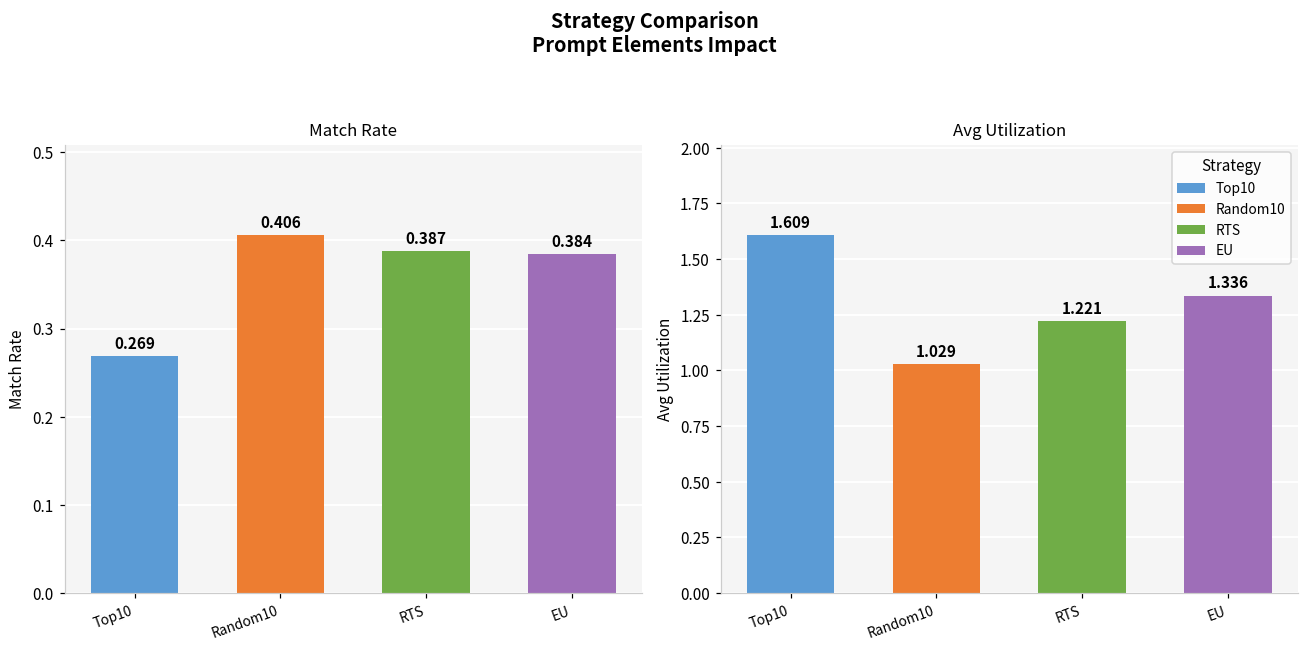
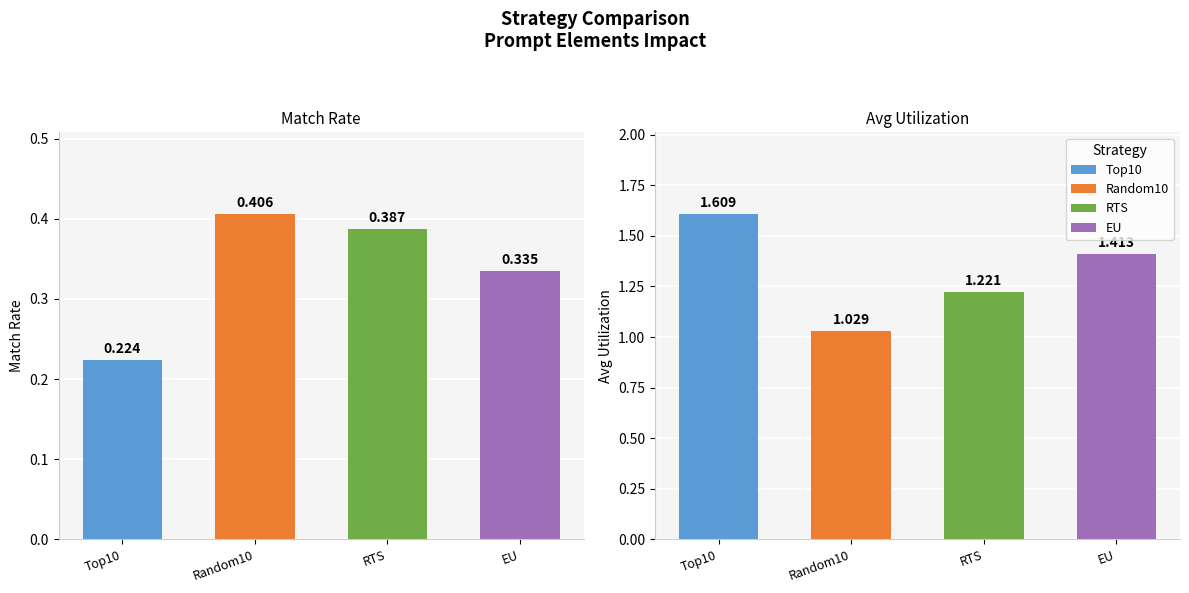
Match Rate, Top10: 0.269 -> 0.224
Match Rate, EU: 0.384 -> 0.335
Avg Utilization, EU: 1.34 -> 1.41
